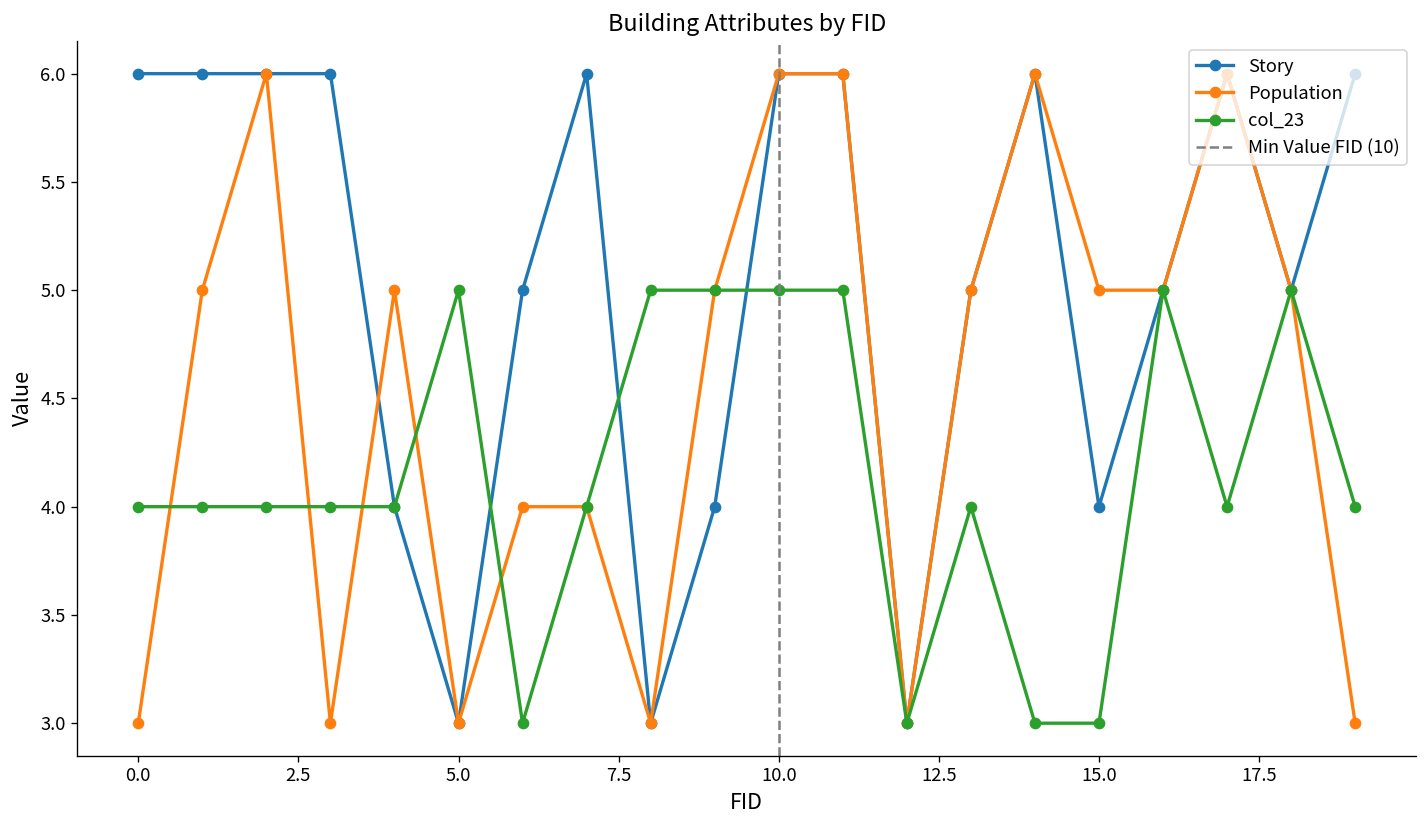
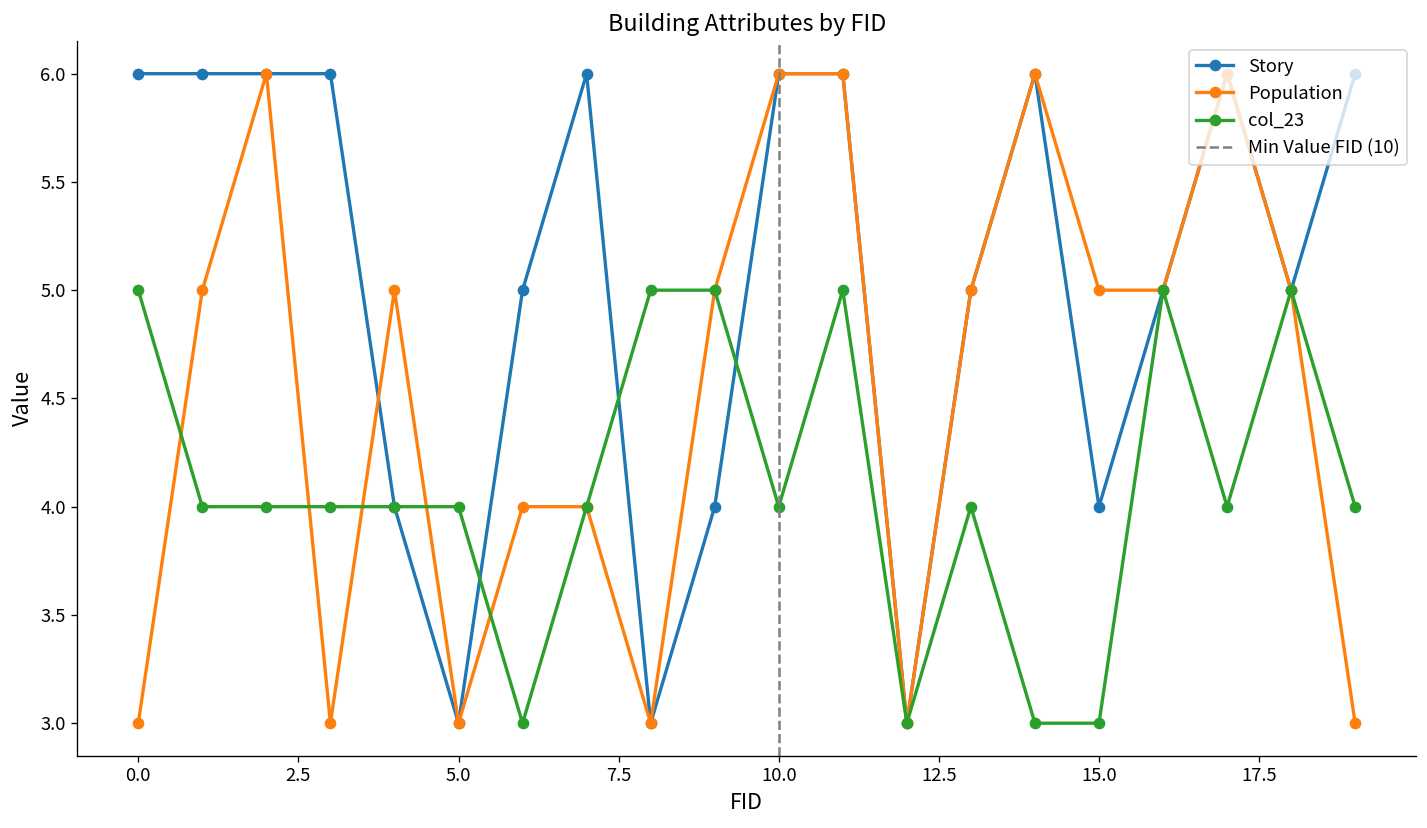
col_23, 0.0: 4 -> 5
col_23, 5.0: 5 -> 4
col_23, 10.0: 5 -> 4
